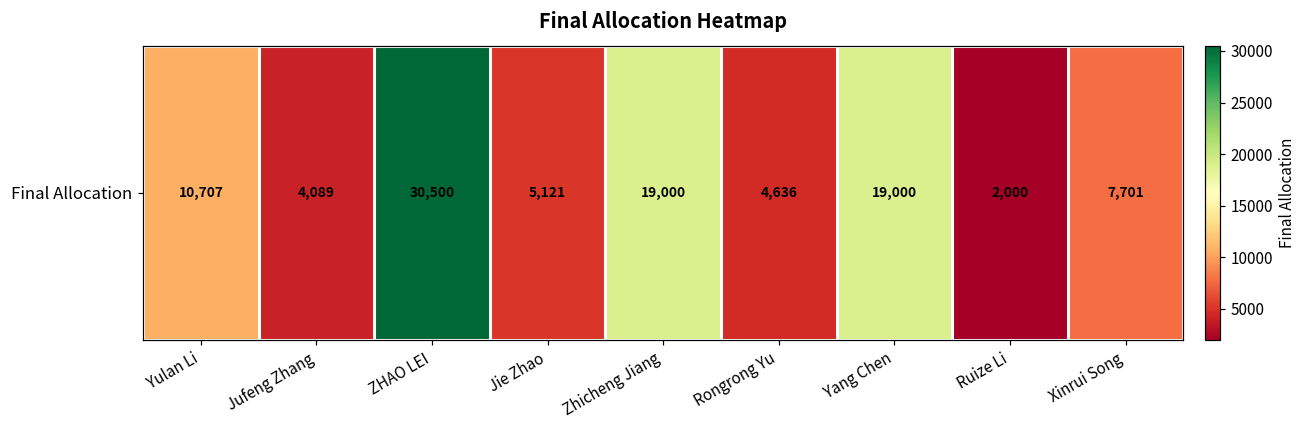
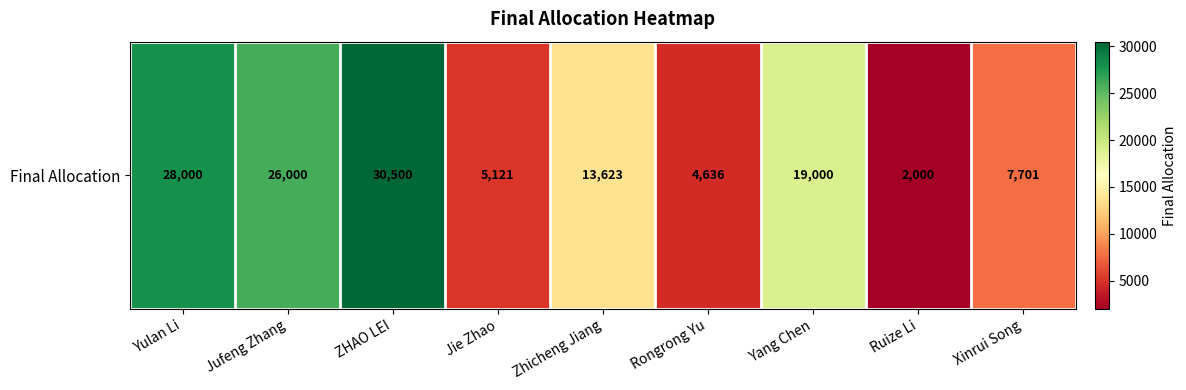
Final Allocation, Yulan Li: 10,707 -> 28,000
Final Allocation, Jufeng Zhang: 4,089 -> 26,000
Final Allocation, Zhicheng Jiang: 19,000 -> 13,623
